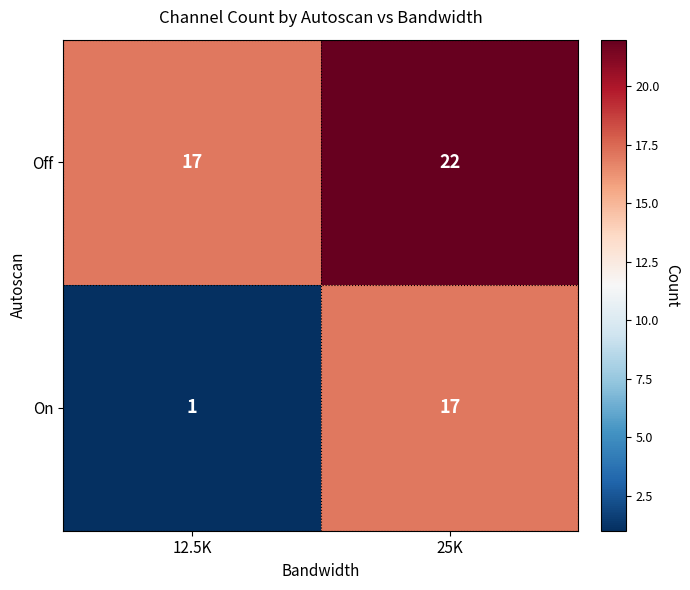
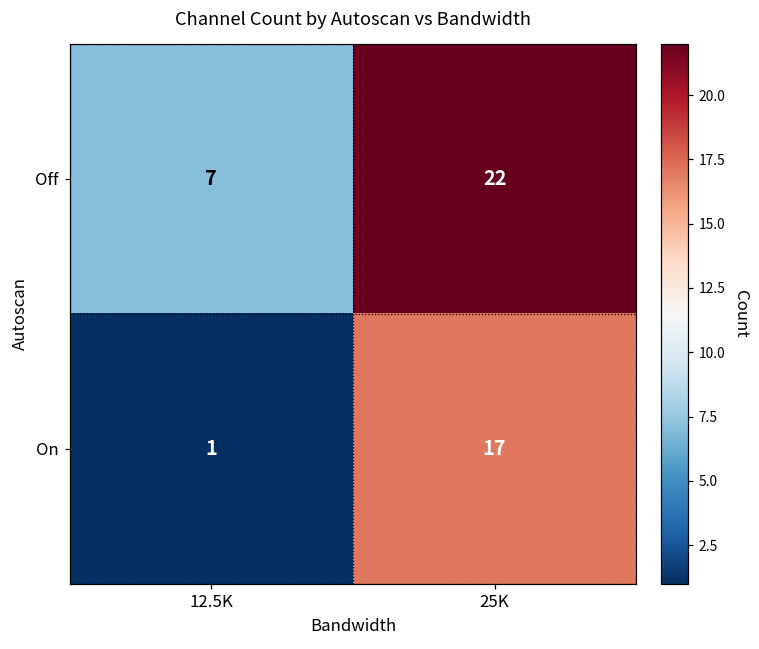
Off, 12.5K: 17 -> 7
